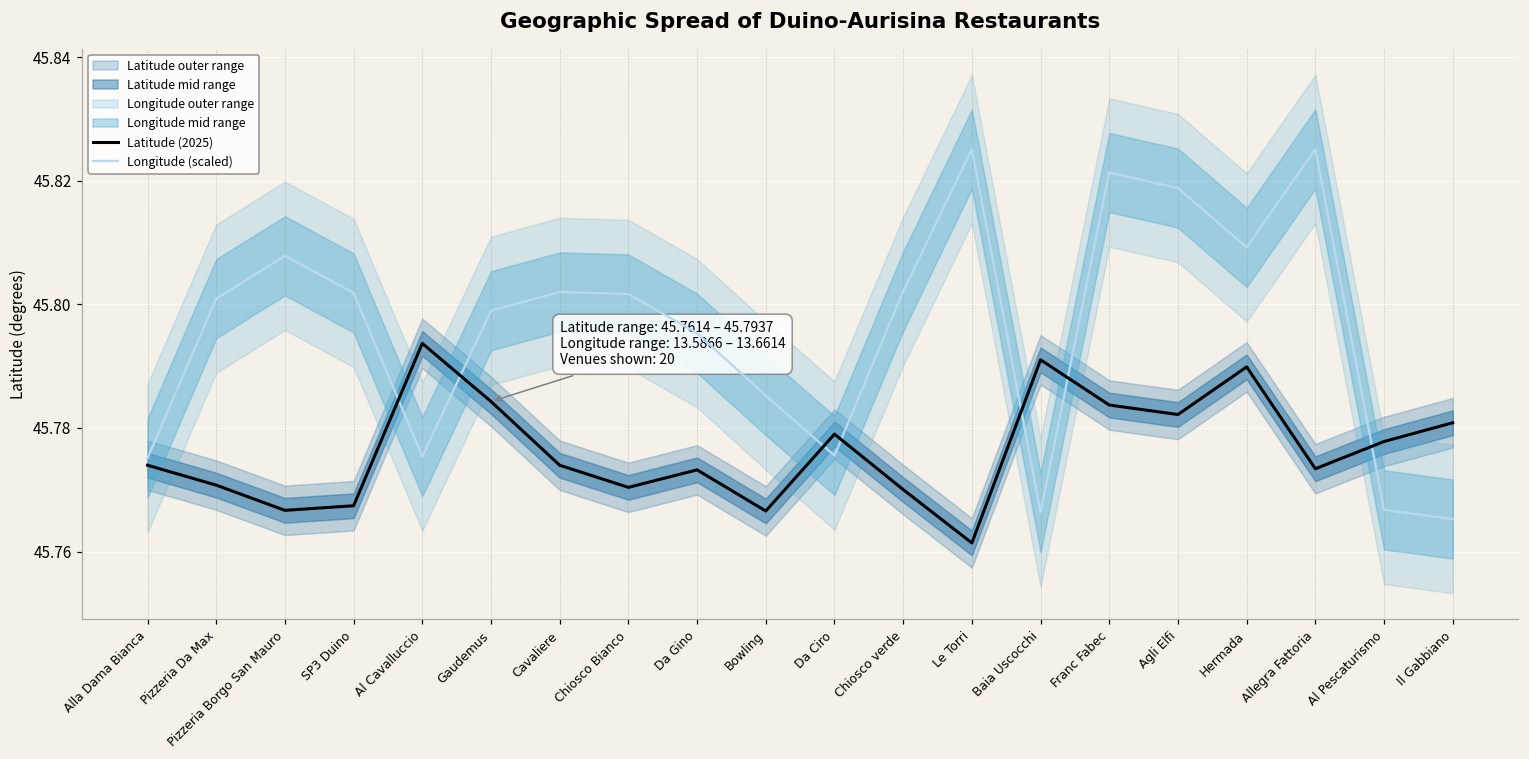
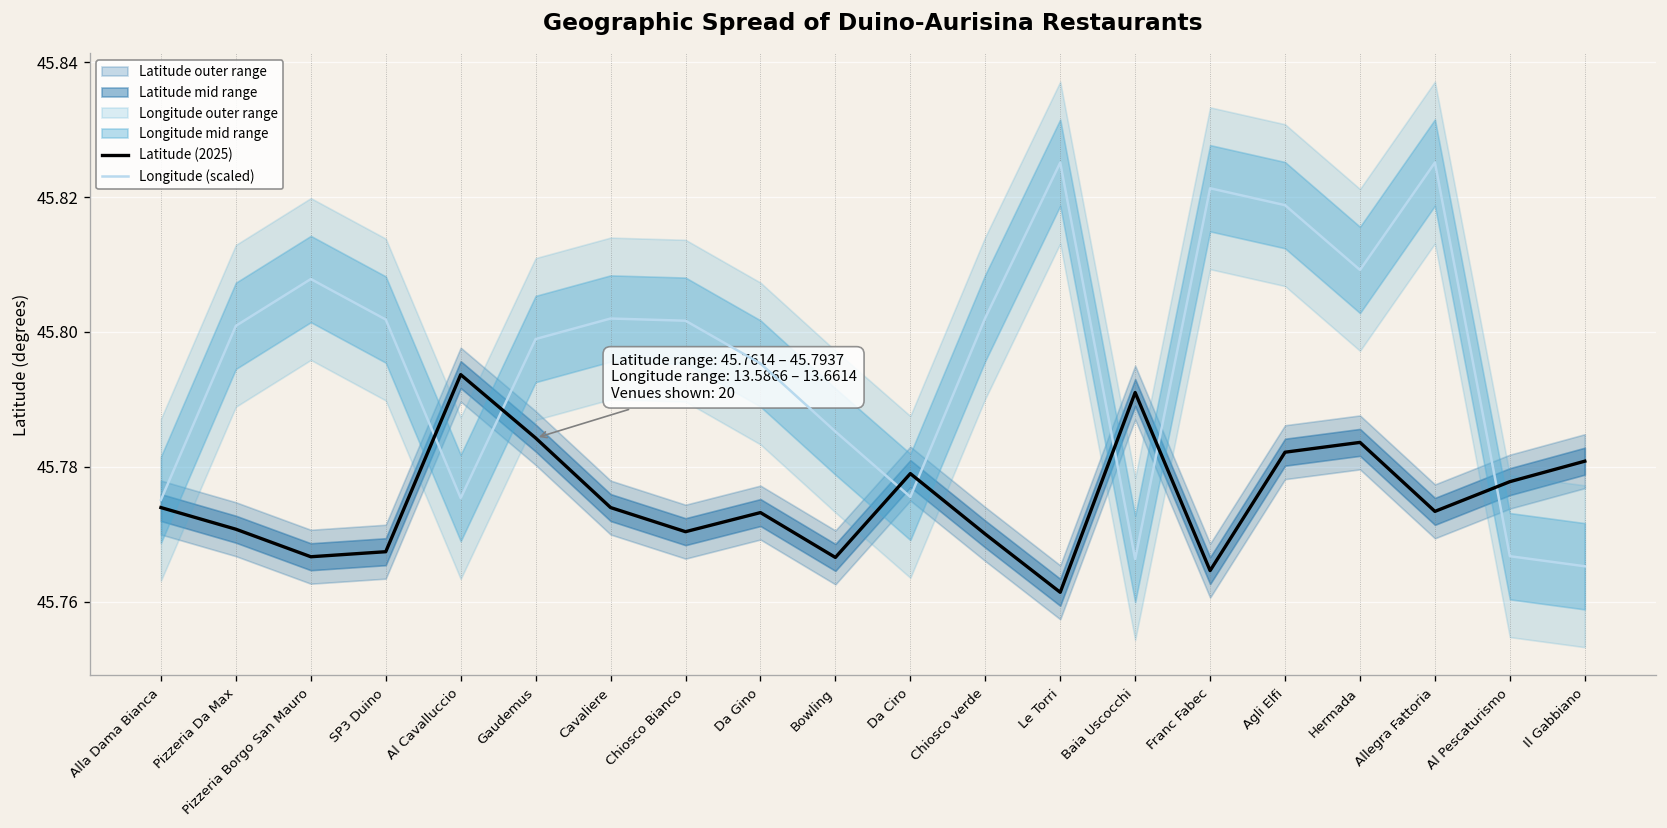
Latitude (2025), Franc Fabec: 45.784 -> 45.765
Latitude (2025), Hermada: 45.790 -> 45.784
